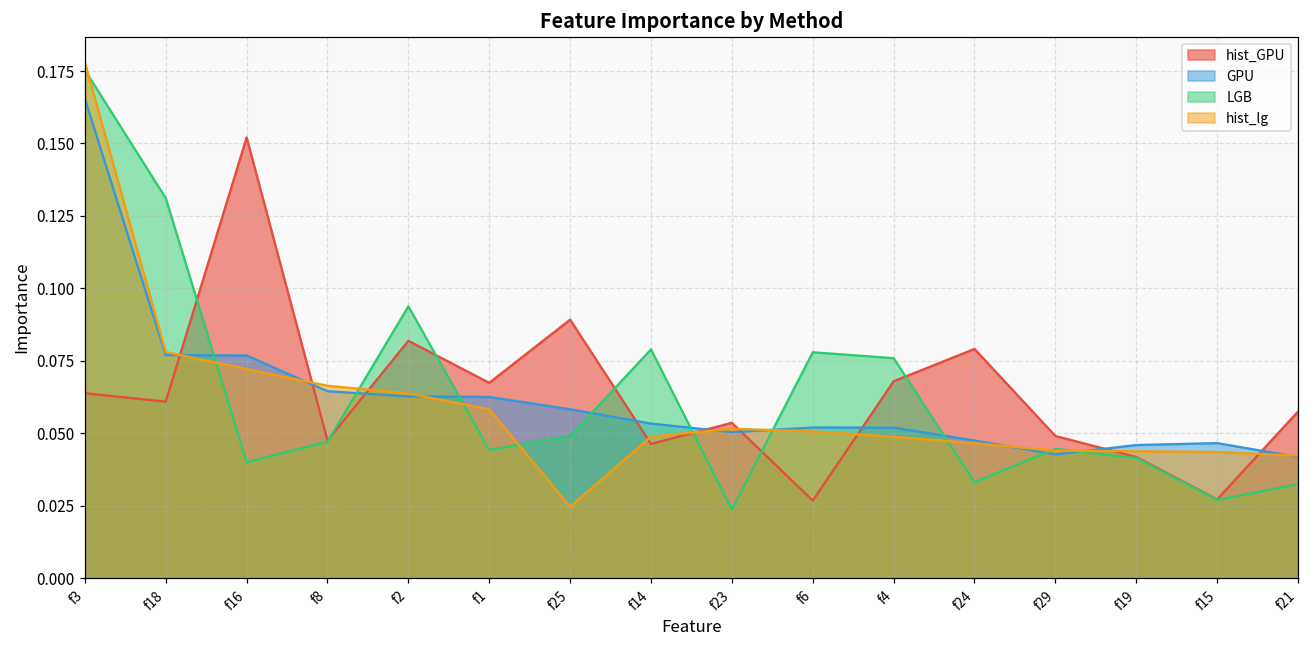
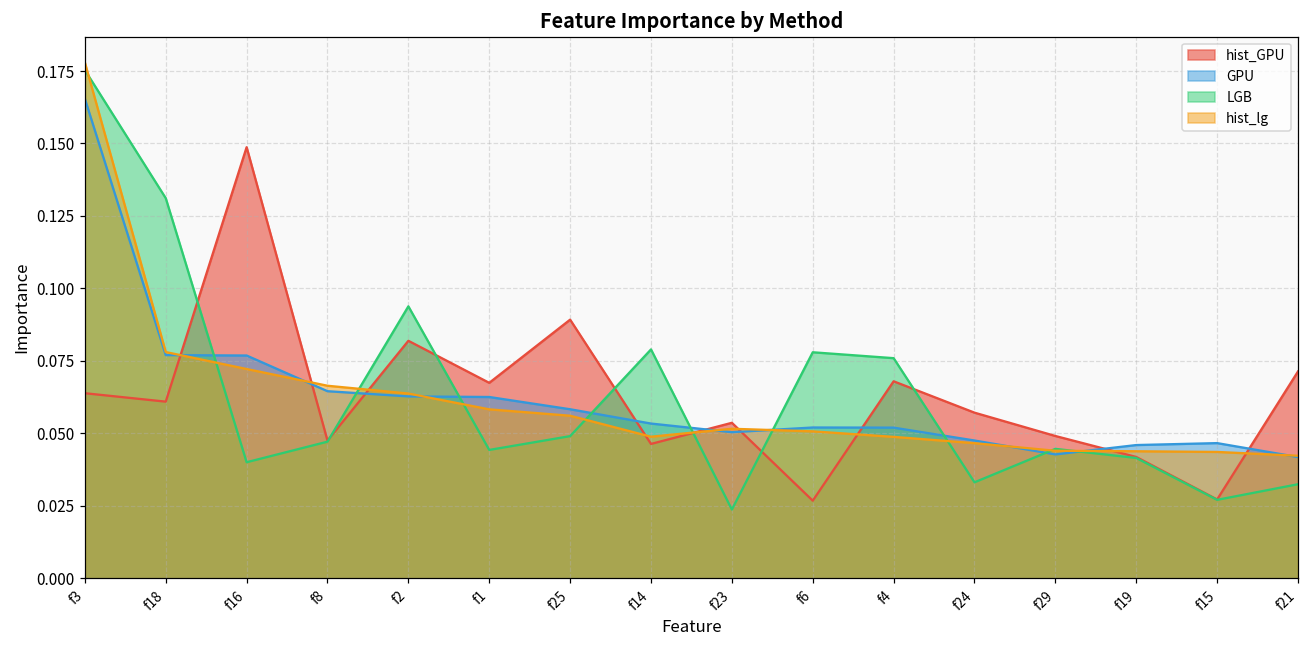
hist_GPU, f16: 0.152 -> 0.149
hist_lg, f25: 0.025 -> 0.056
hist_GPU, f24: 0.079 -> 0.057
hist_GPU, f21: 0.058 -> 0.071
